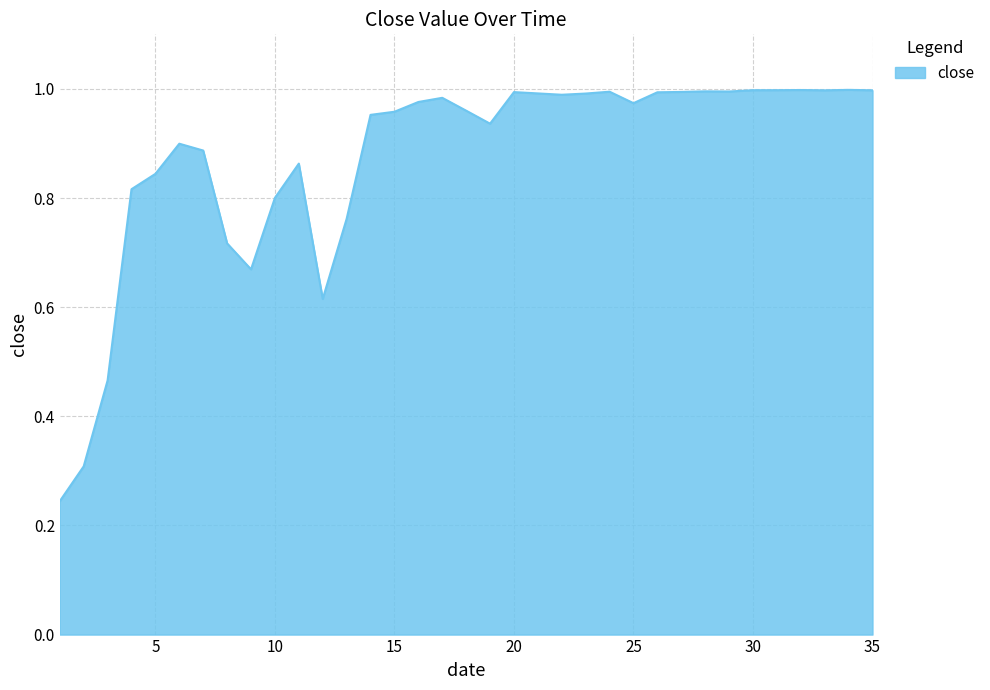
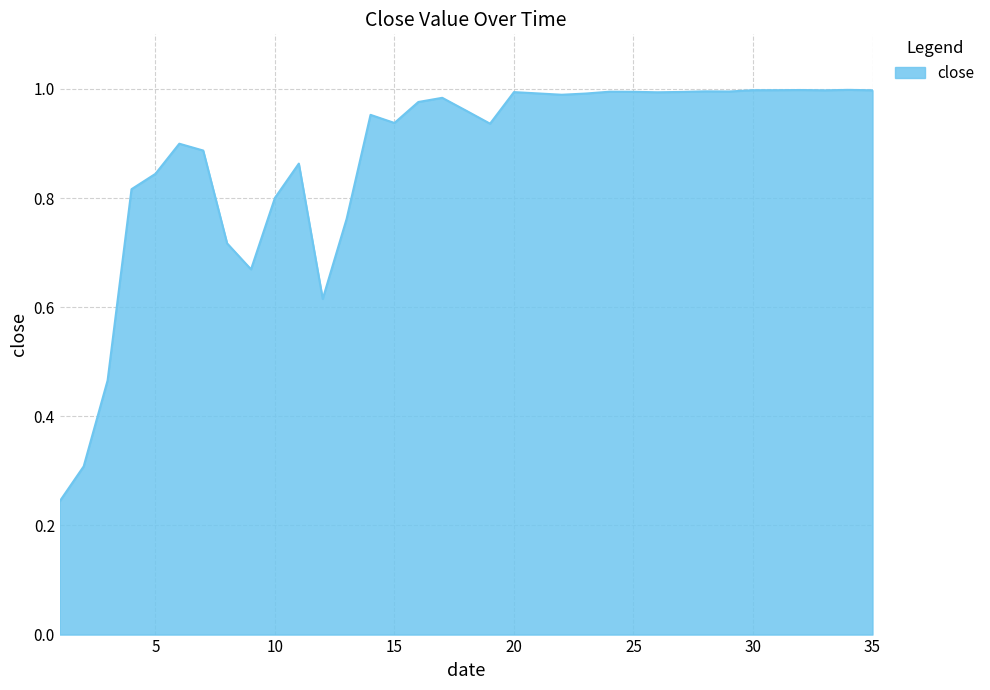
15: 0.96 -> 0.94
25: 0.97 -> 0.99
